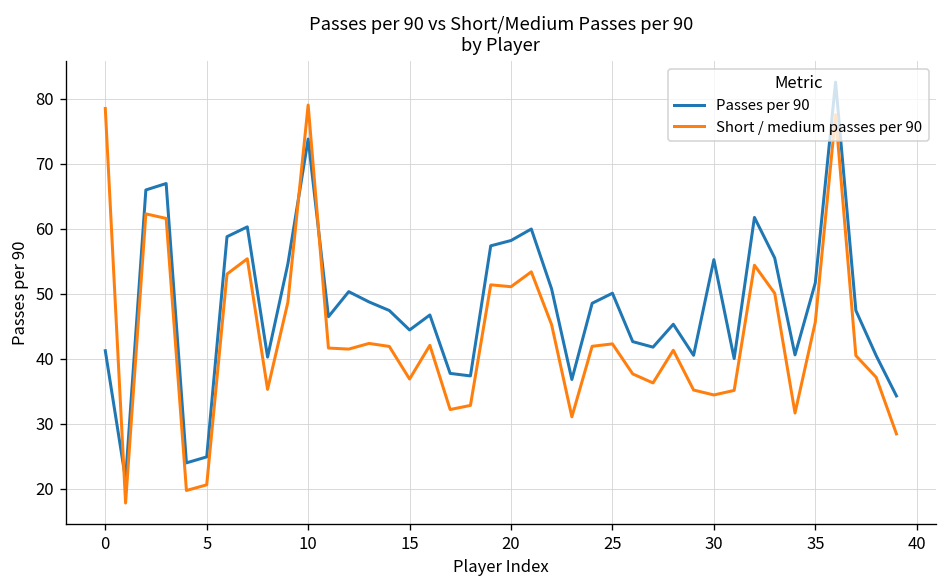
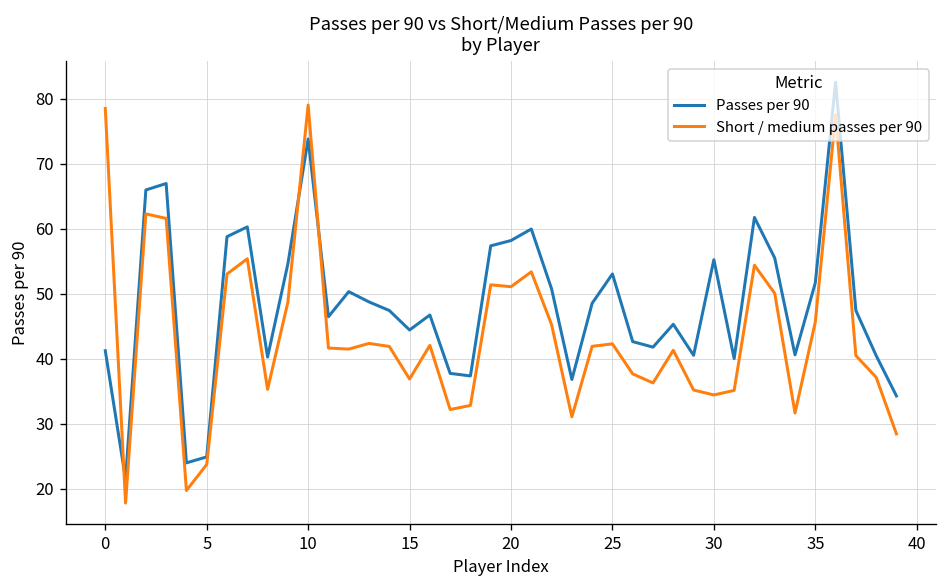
Short / medium passes per 90, 5: 21 -> 24
Passes per 90, 25: 50 -> 53
